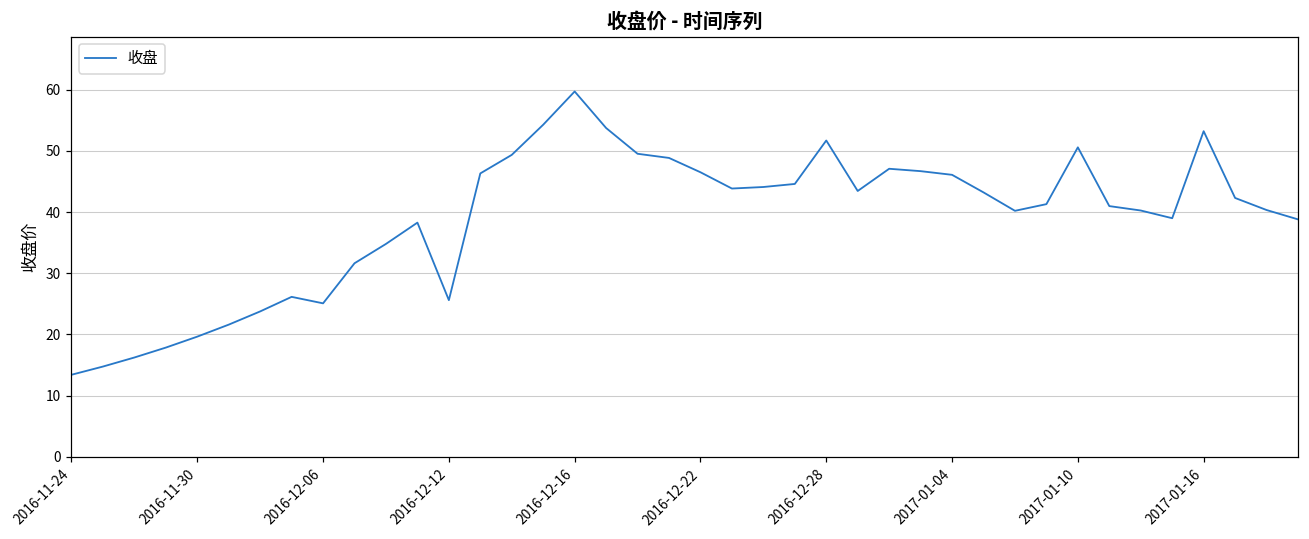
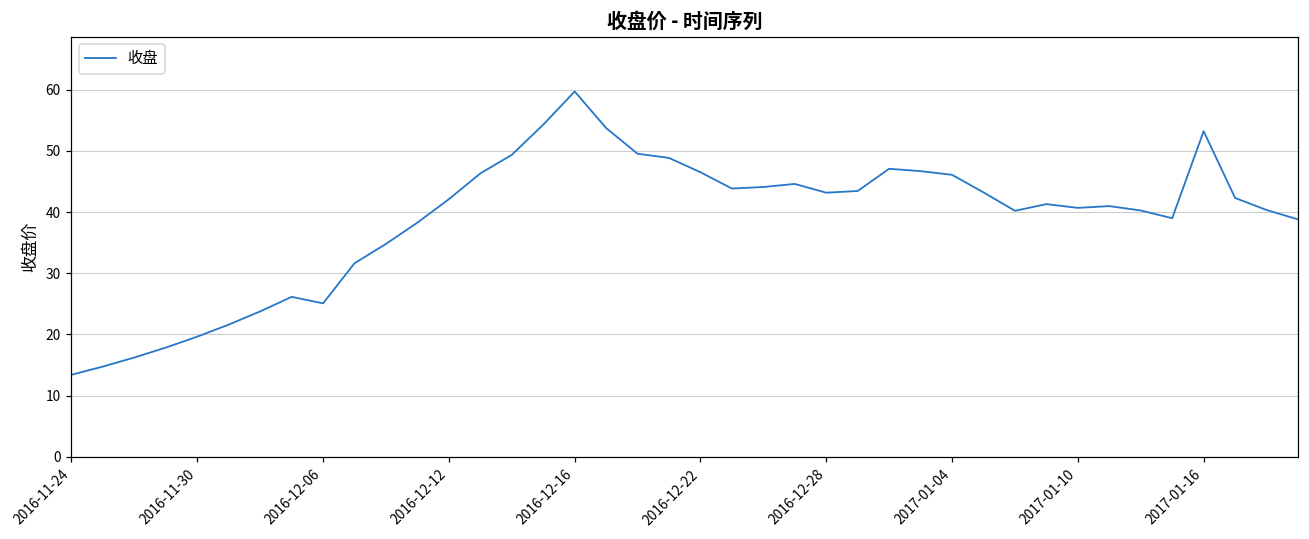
2016-12-12: 26 -> 42
2016-12-28: 52 -> 43
2017-01-10: 51 -> 41
